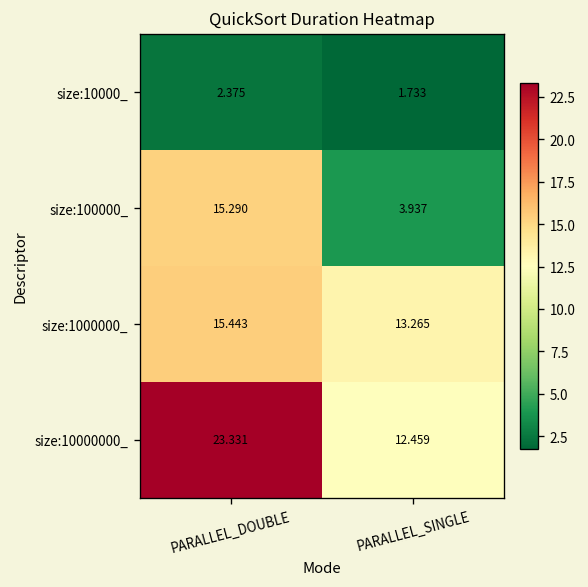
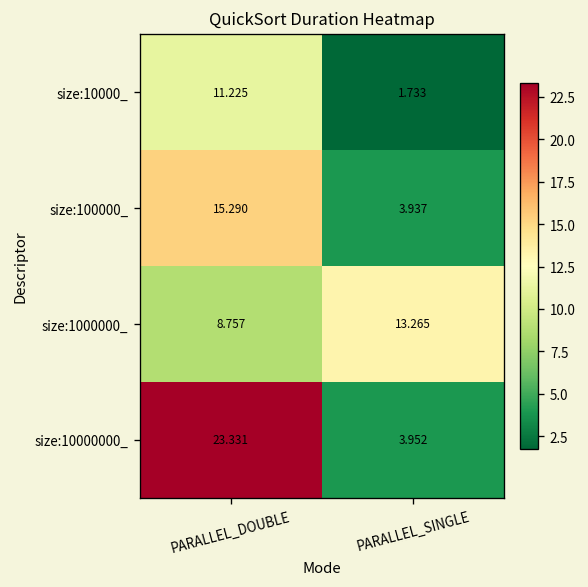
size:10000_, PARALLEL_DOUBLE: 2.375 -> 11.225
size:1000000_, PARALLEL_DOUBLE: 15.443 -> 8.757
size:10000000_, PARALLEL_SINGLE: 12.459 -> 3.952
